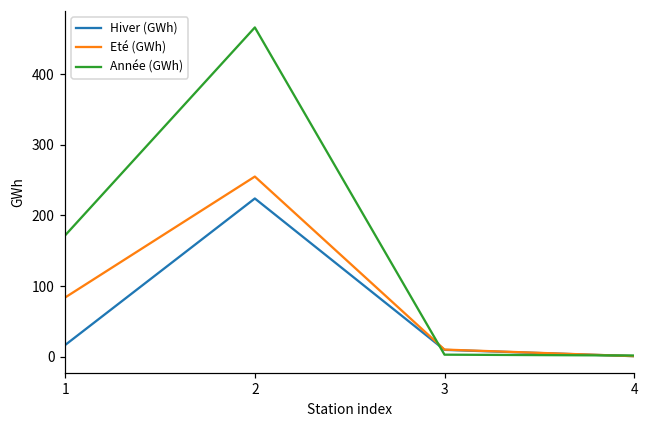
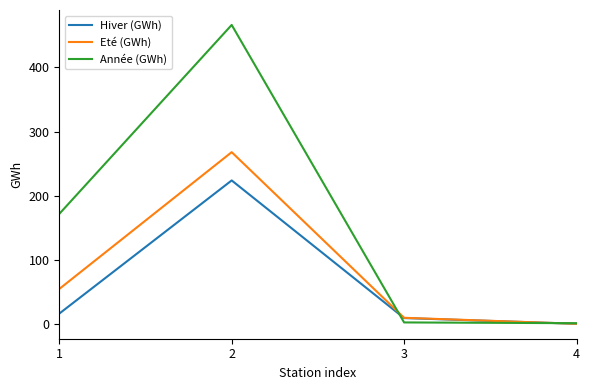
Eté (GWh), 1: 80 -> 60
Eté (GWh), 2: 260 -> 270
